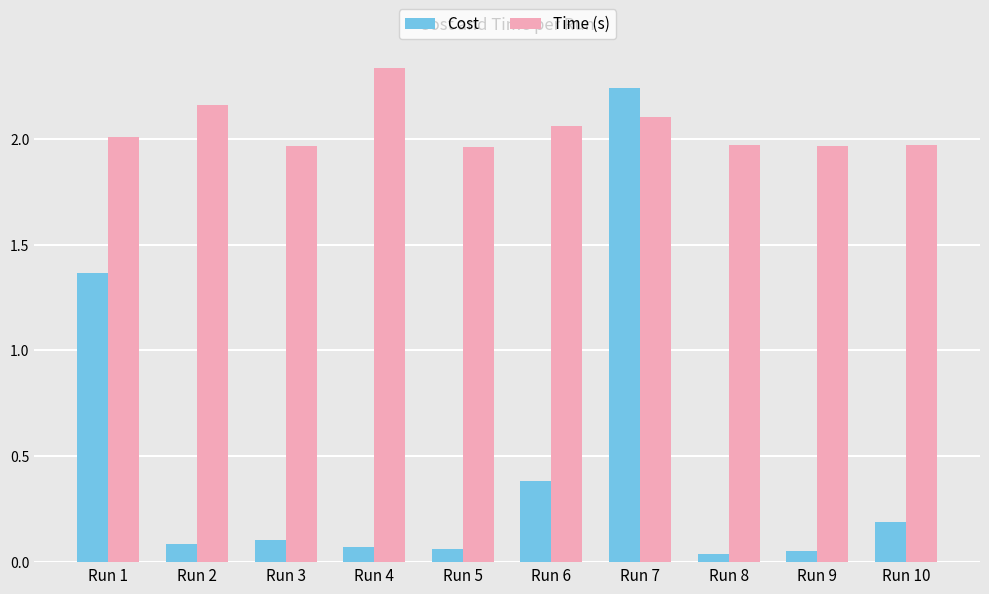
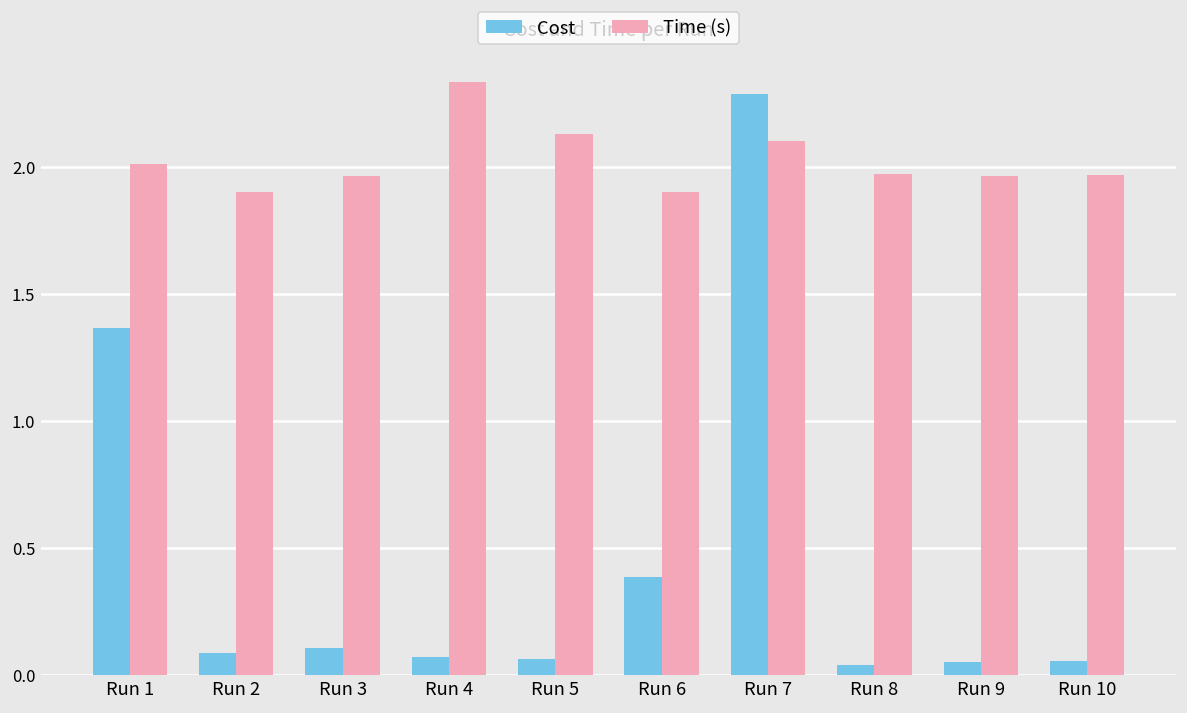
Time (s), Run 2: 2.16 -> 1.90
Time (s), Run 5: 1.96 -> 2.13
Time (s), Run 6: 2.06 -> 1.90
Cost, Run 7: 2.24 -> 2.28
Cost, Run 10: 0.19 -> 0.05
